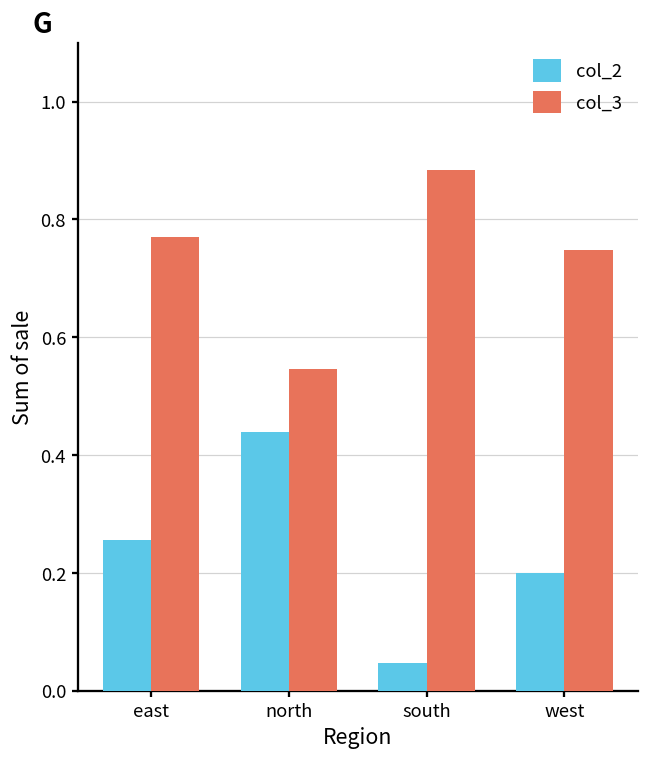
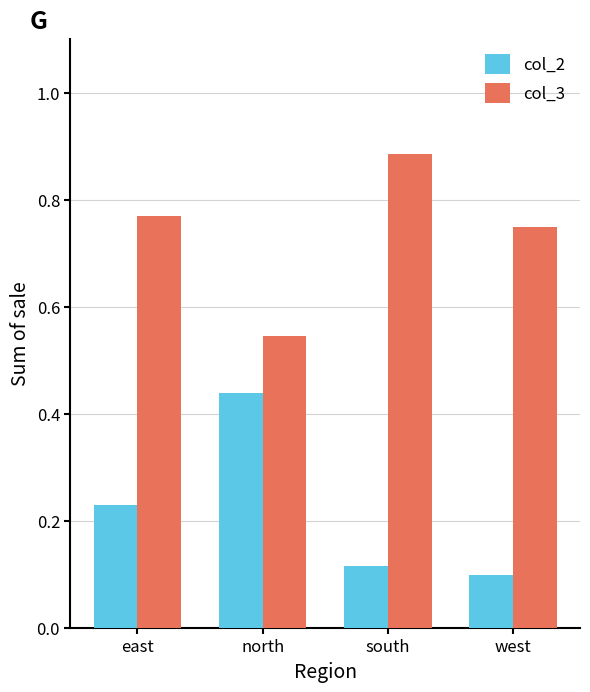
col_2, east: 0.26 -> 0.23
col_2, south: 0.05 -> 0.12
col_2, west: 0.20 -> 0.10
